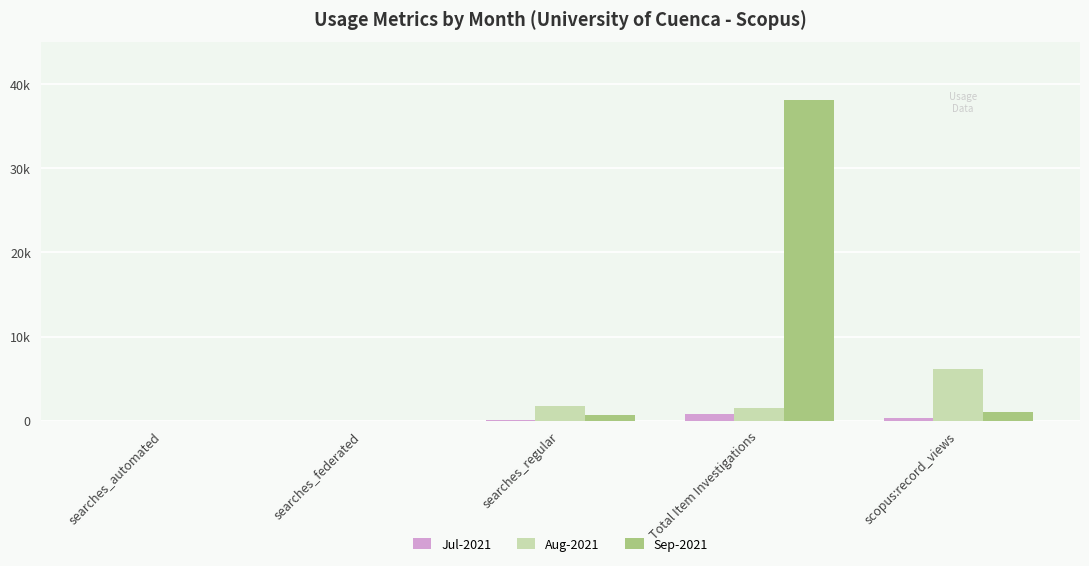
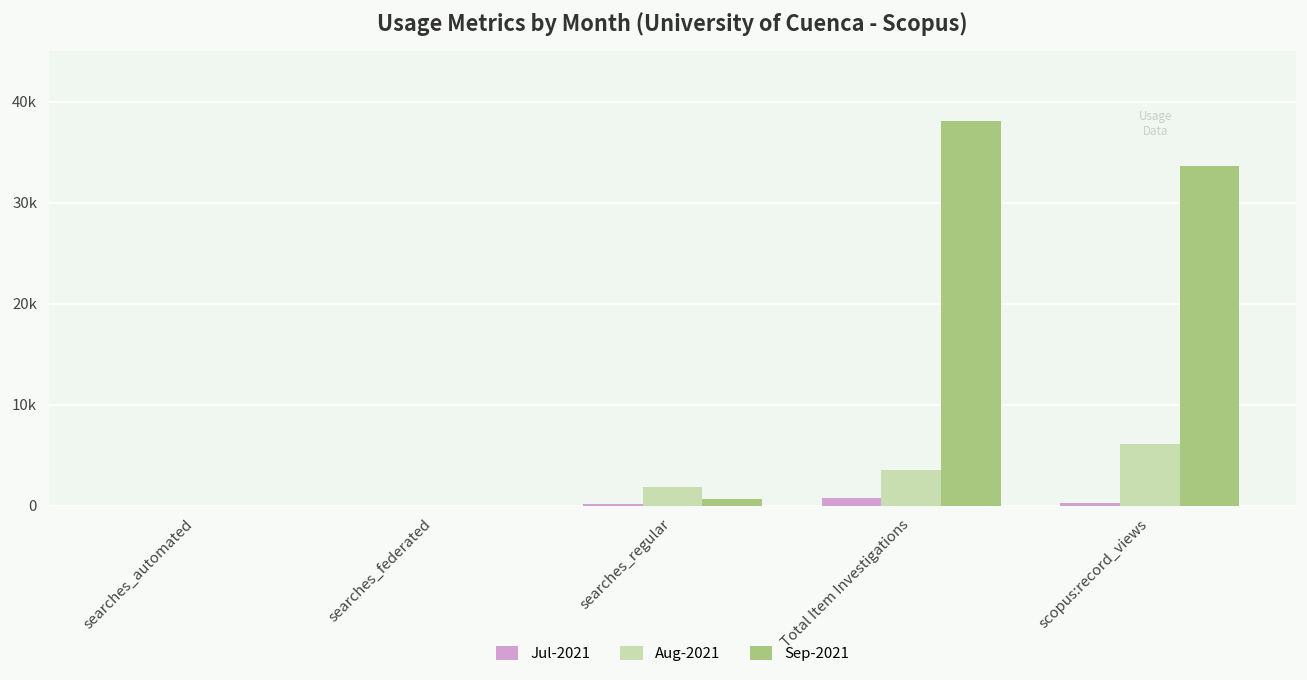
Aug-2021, Total Item Investigations: 1000 -> 3000
Sep-2021, scopus:record_views: 1000 -> 34000
